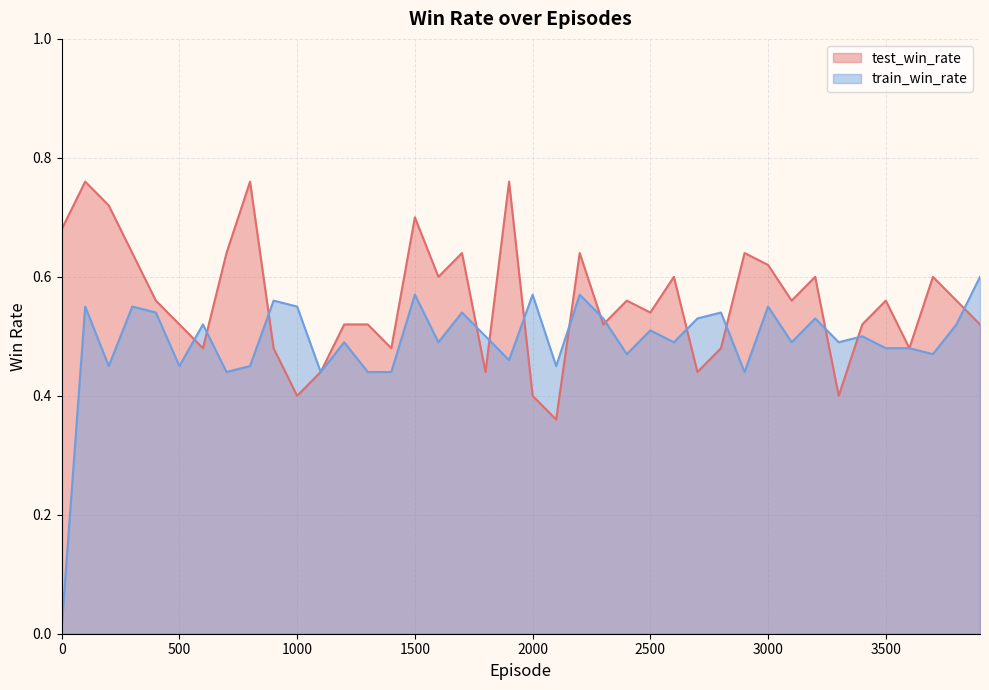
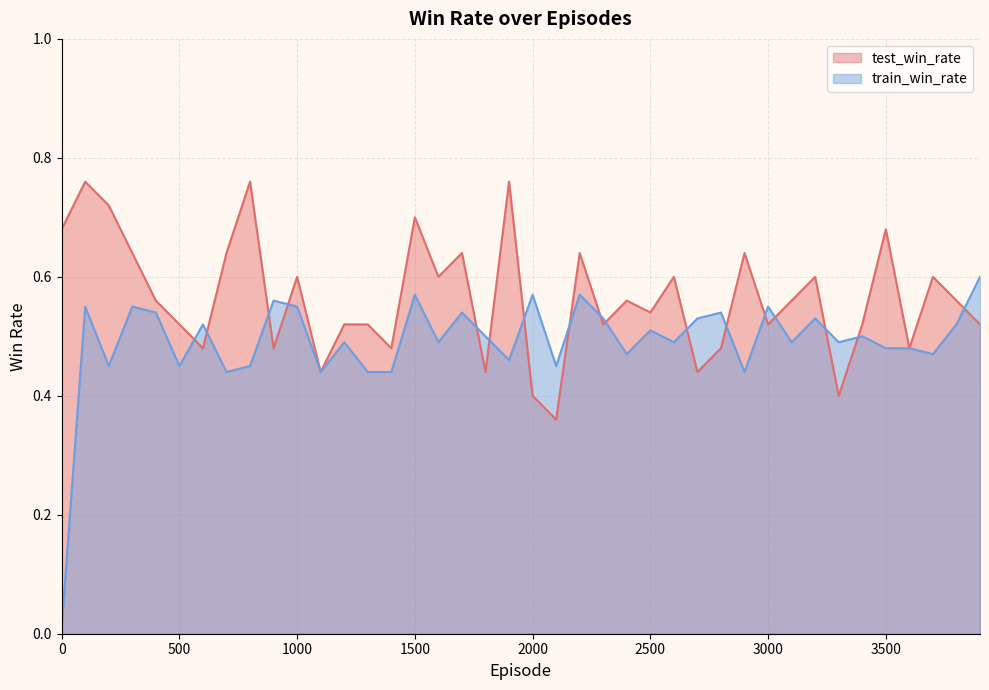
test_win_rate, 1000: 0.4 -> 0.6
test_win_rate, 3000: 0.62 -> 0.52
test_win_rate, 3500: 0.56 -> 0.68
